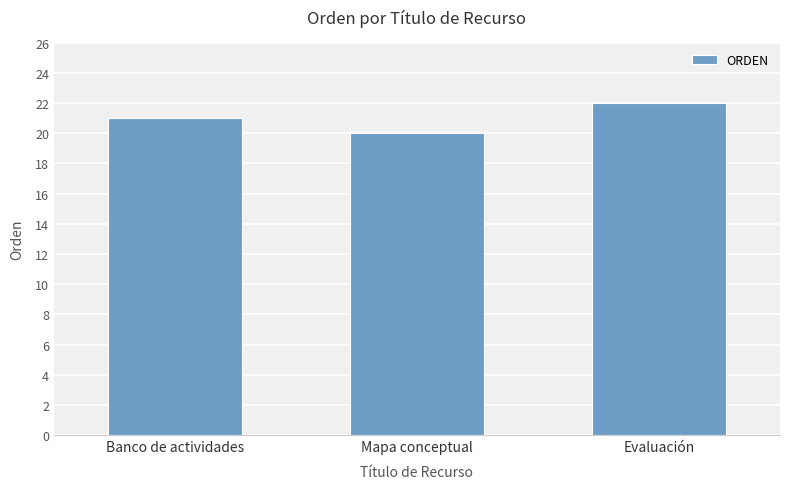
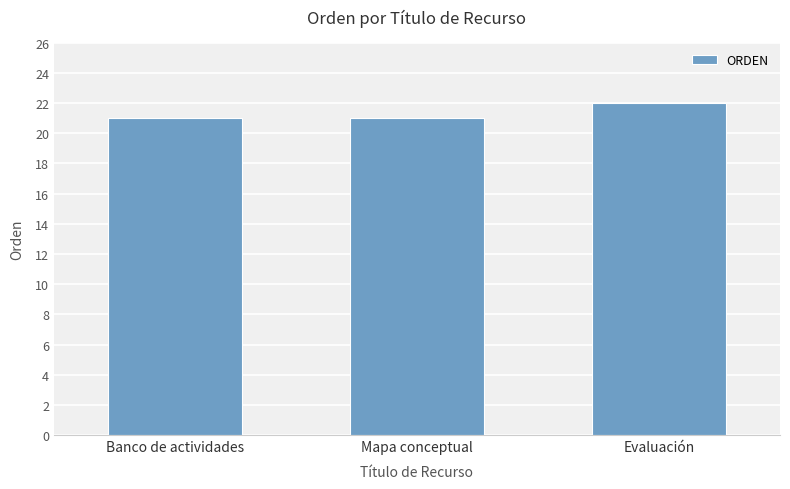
Mapa conceptual: 20 -> 21
